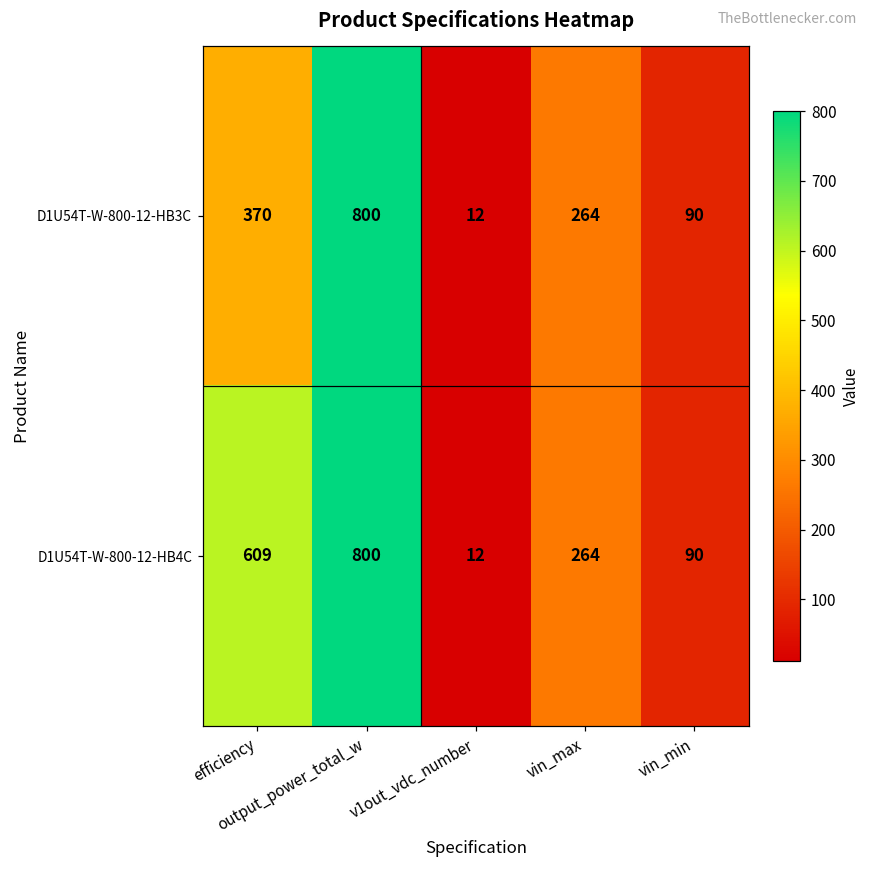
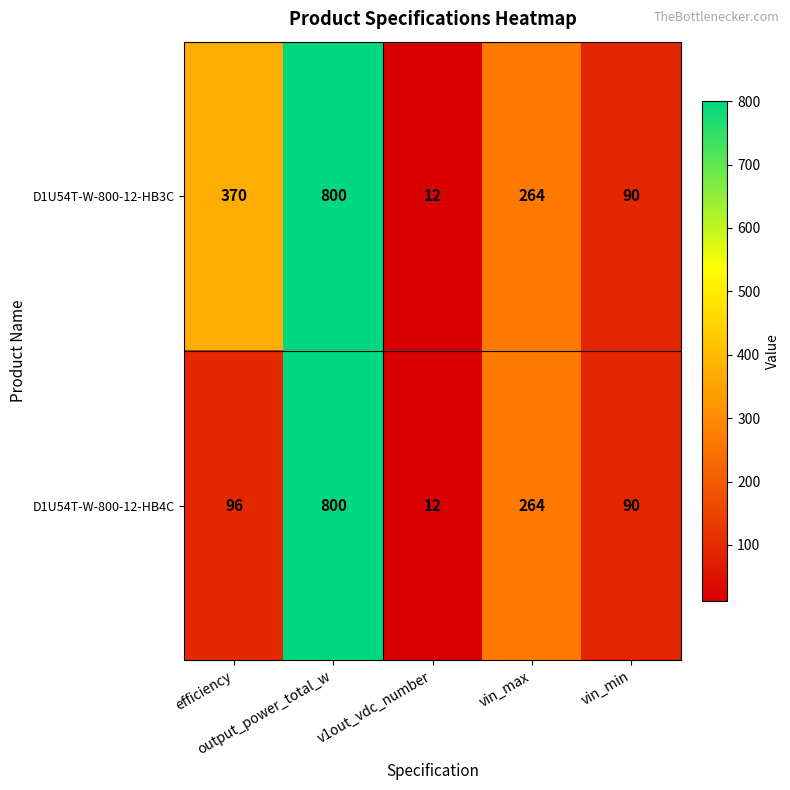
D1U54T-W-800-12-HB4C, efficiency: 609 -> 96
